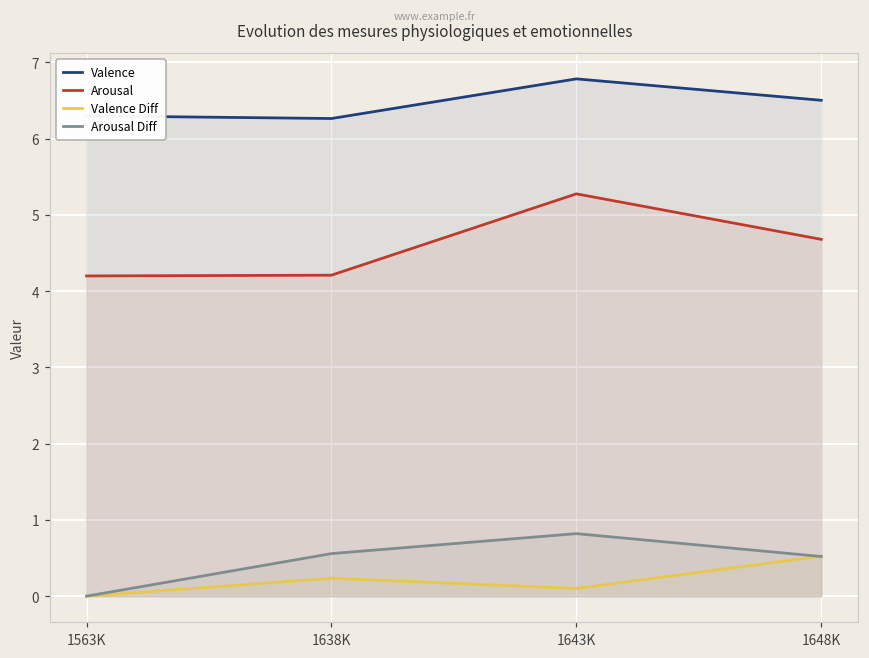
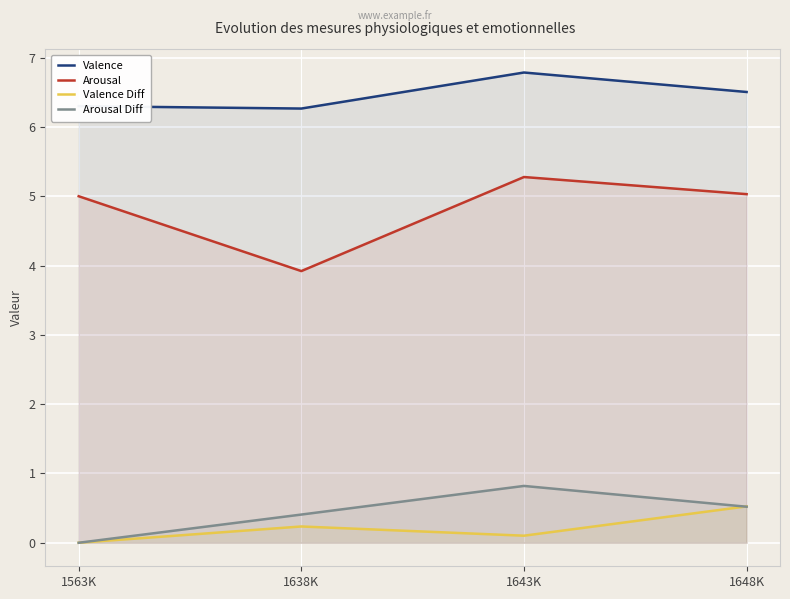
Arousal, 1563K: 4.2 -> 5.0
Arousal, 1638K: 4.2 -> 3.9
Arousal Diff, 1638K: 0.6 -> 0.4
Arousal, 1648K: 4.7 -> 5.0
